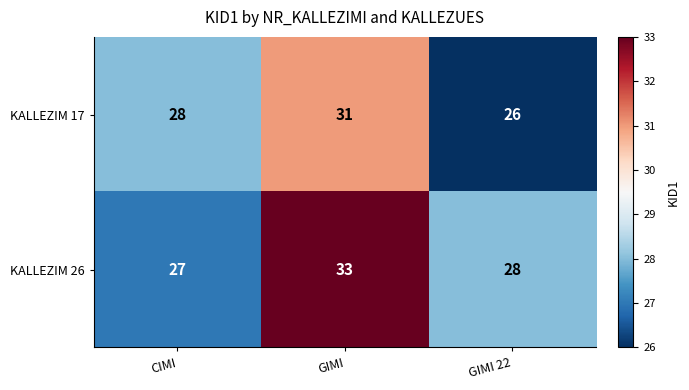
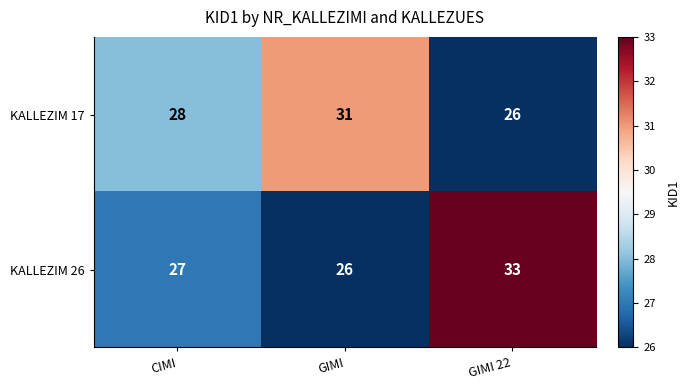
KALLEZIM 26, GIMI: 33 -> 26
KALLEZIM 26, GIMI 22: 28 -> 33
